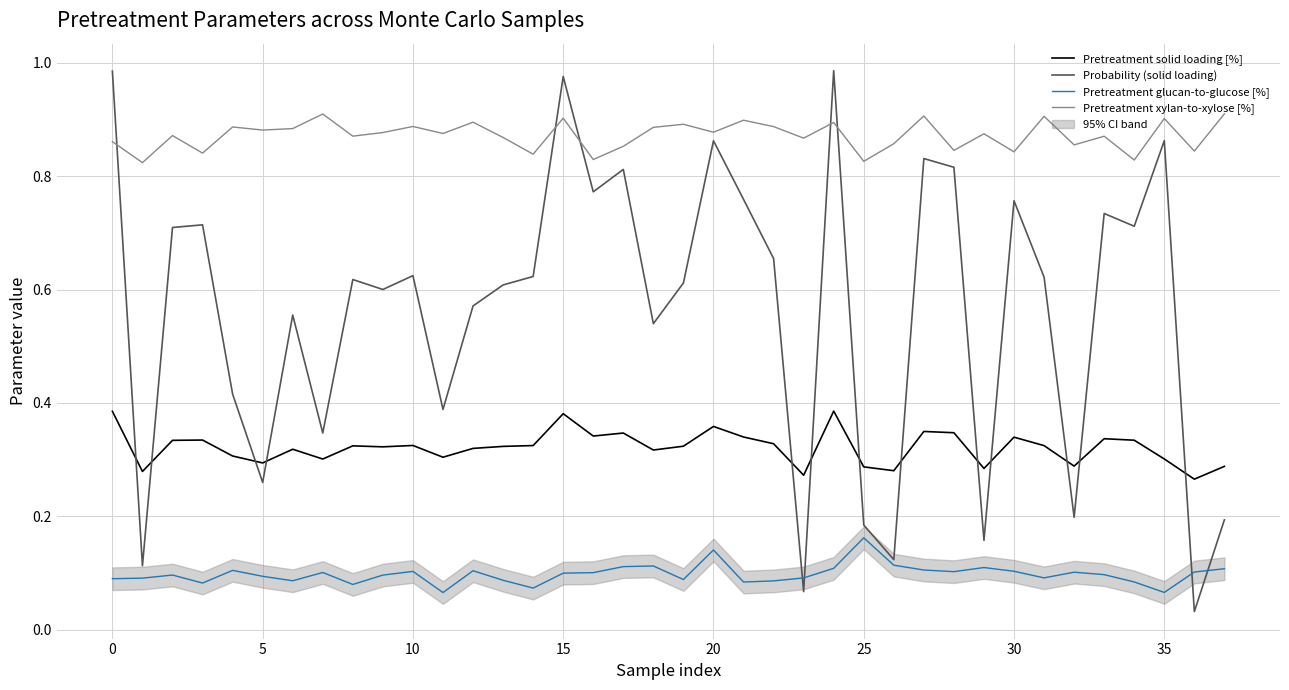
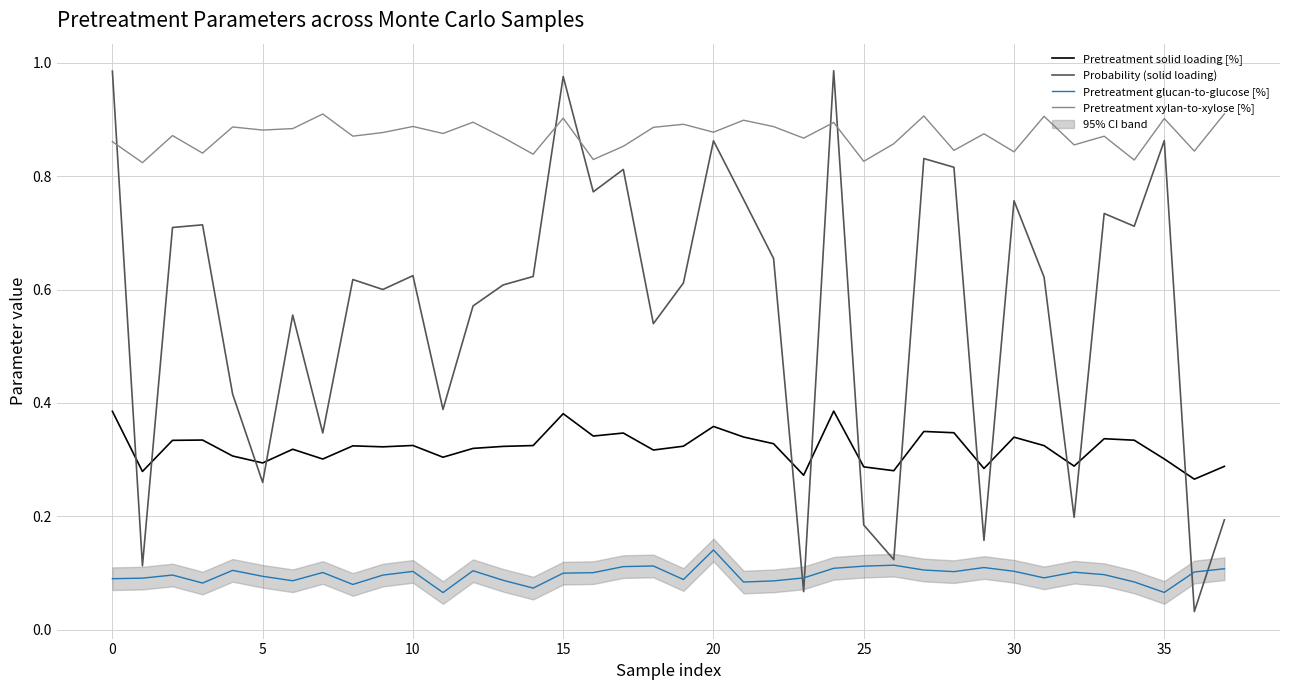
Pretreatment glucan-to-glucose [%], 25: 0.16 -> 0.11
